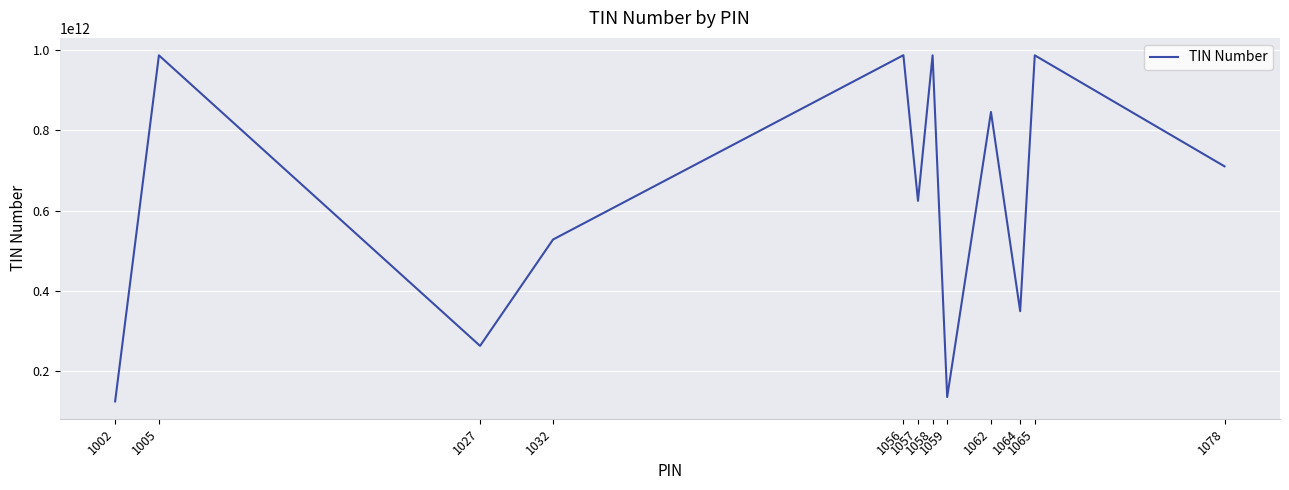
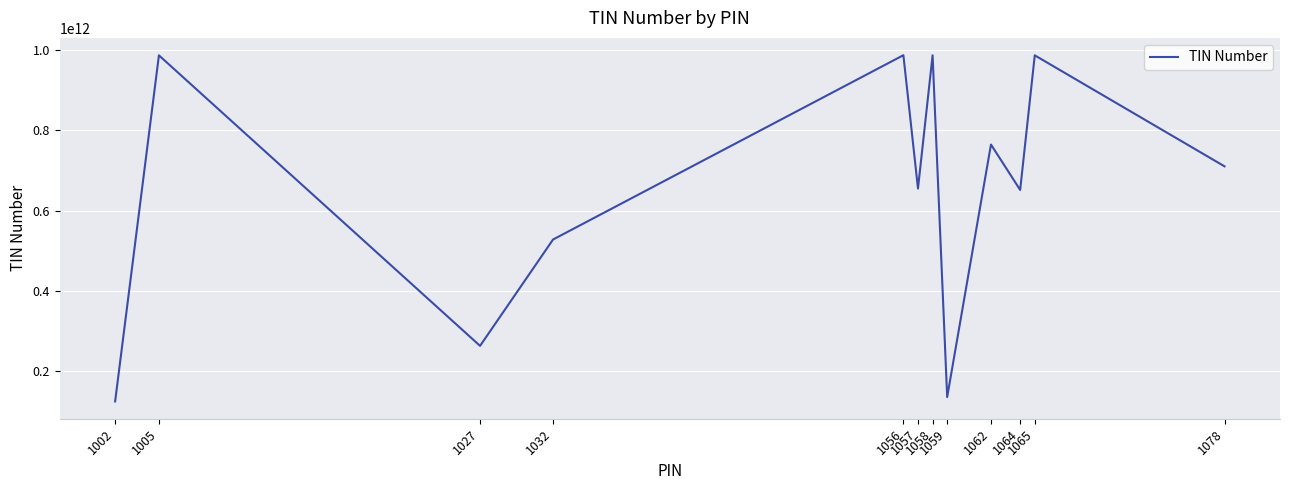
1057: 620000000000 -> 650000000000
1062: 850000000000 -> 760000000000
1064: 350000000000 -> 650000000000
